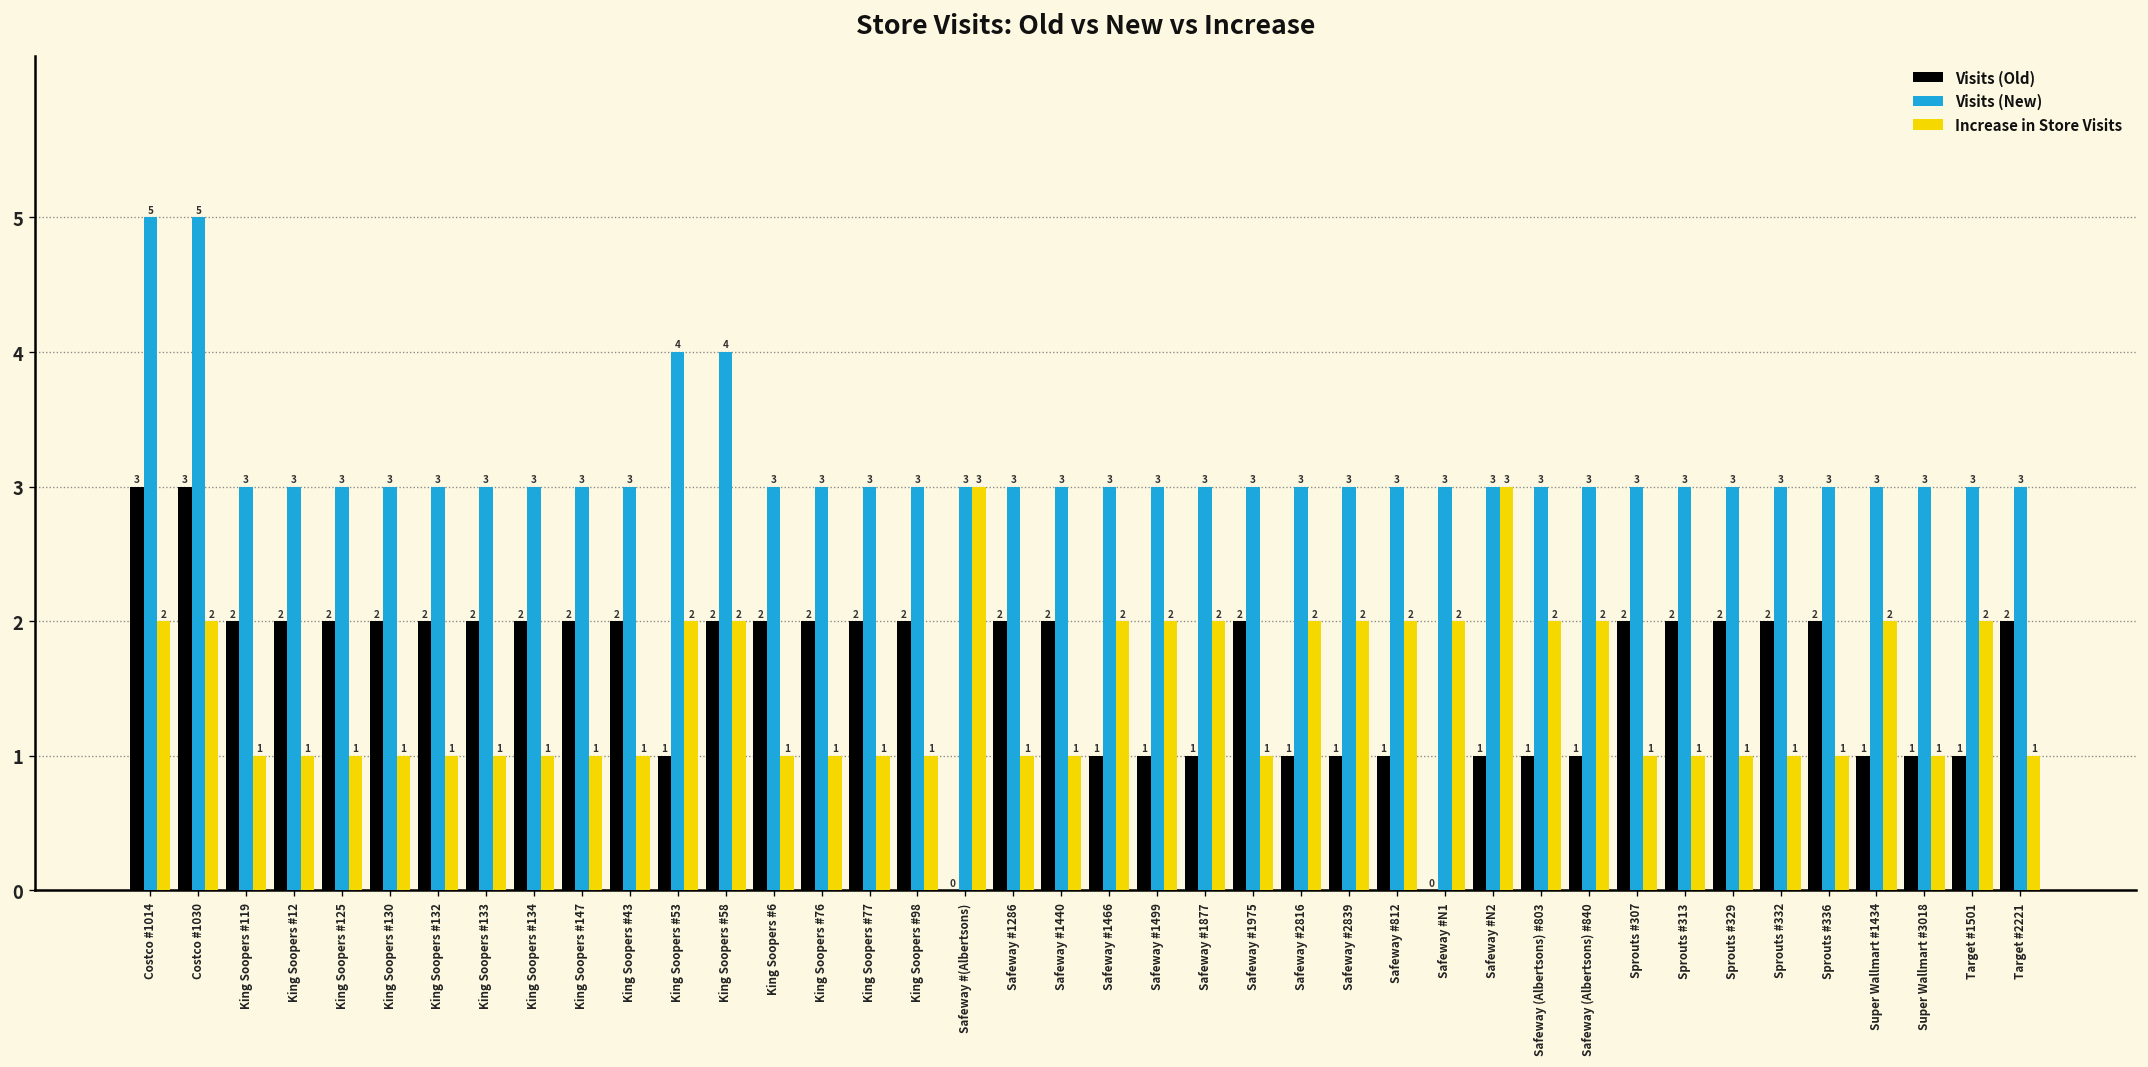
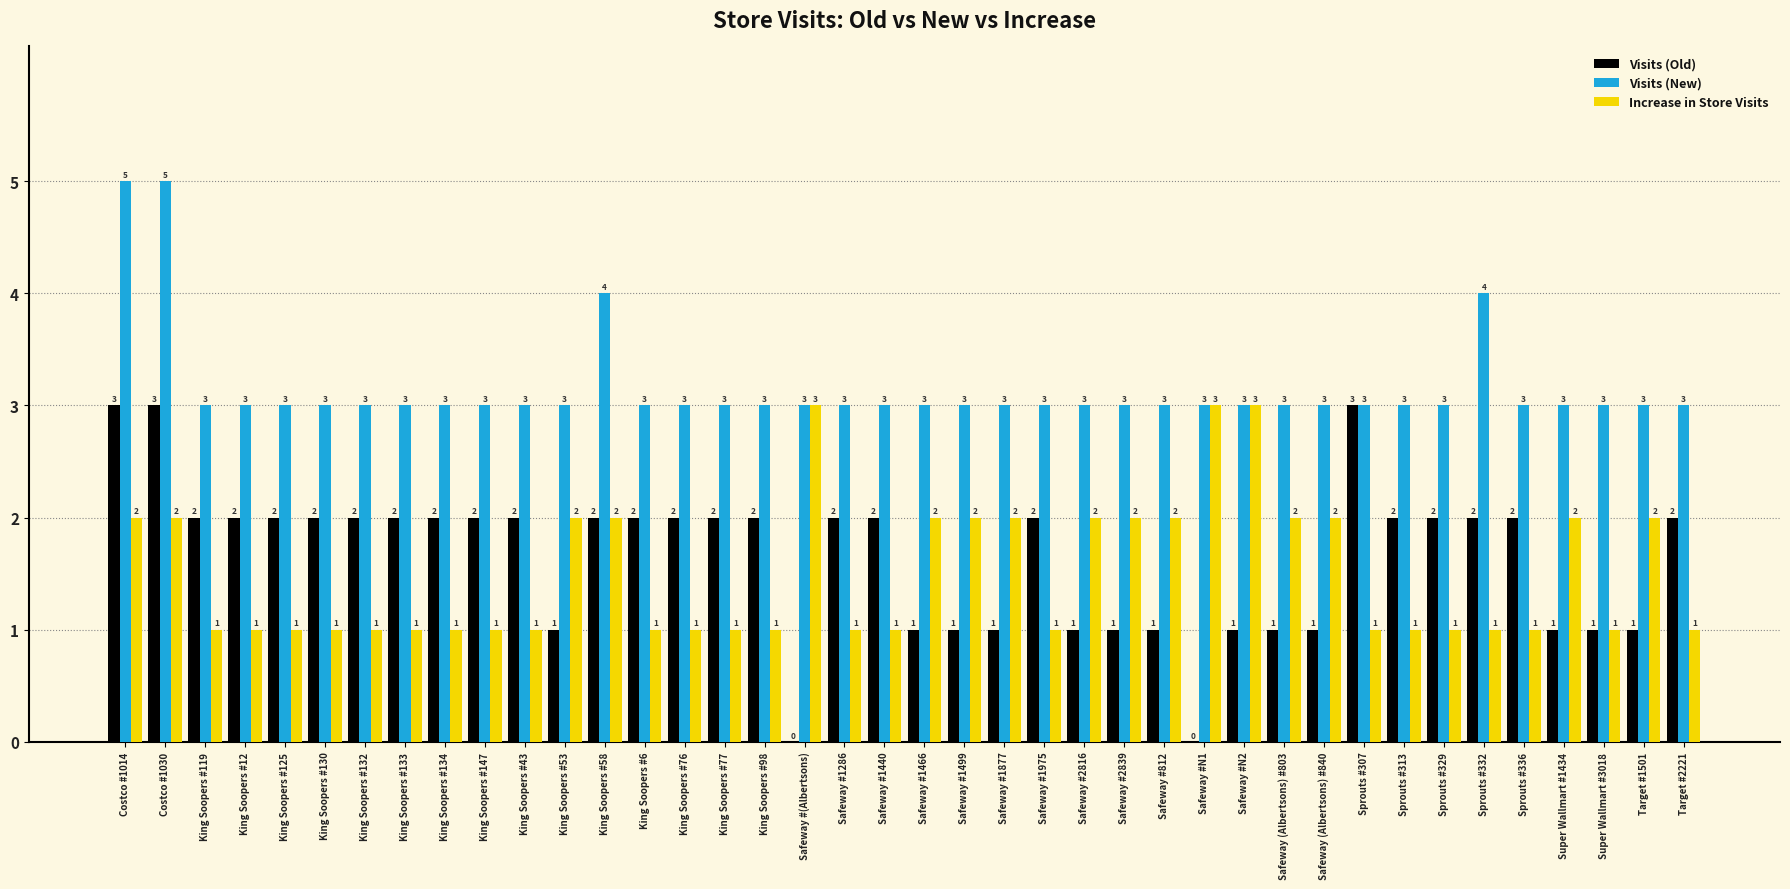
Visits (New), King Soopers #53: 4 -> 3
Increase in Store Visits, Safeway #N1: 2 -> 3
Visits (Old), Sprouts #307: 2 -> 3
Visits (New), Sprouts #332: 3 -> 4
